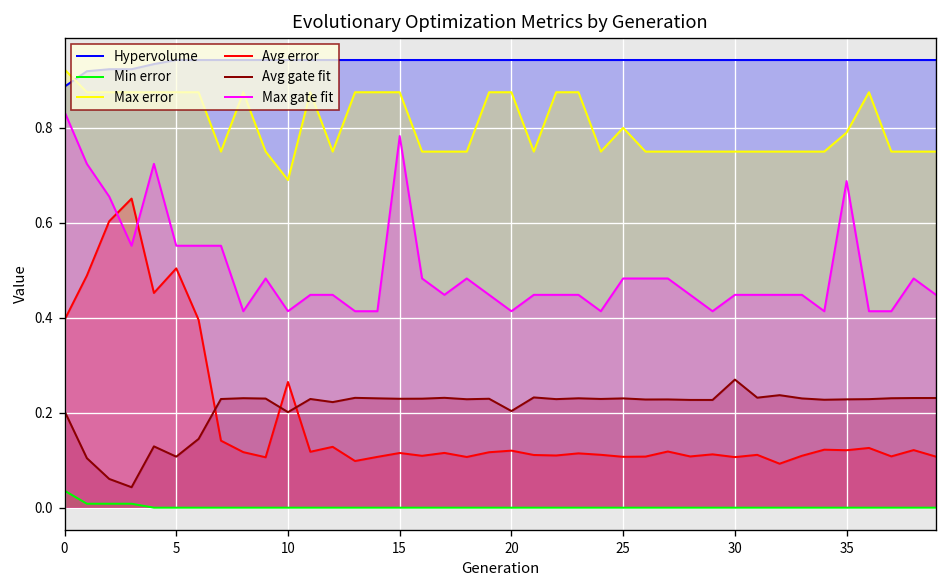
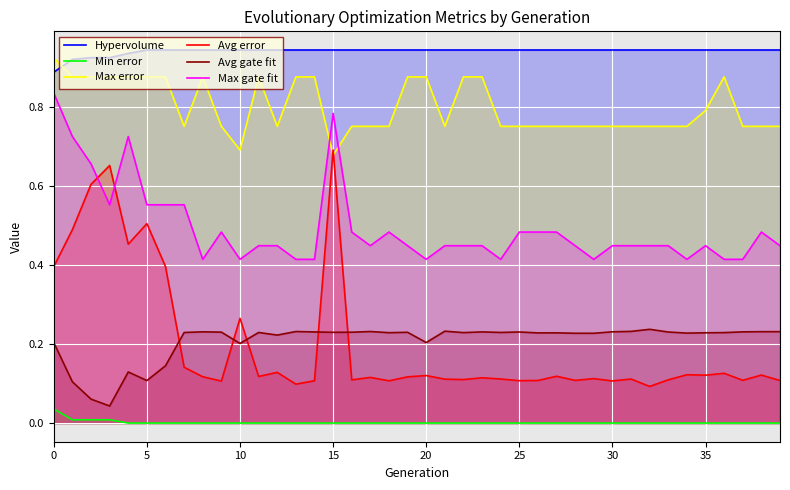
Max error, 15: 0.88 -> 0.68
Avg error, 15: 0.12 -> 0.69
Max error, 25: 0.80 -> 0.75
Avg gate fit, 30: 0.27 -> 0.23
Max gate fit, 35: 0.69 -> 0.45
